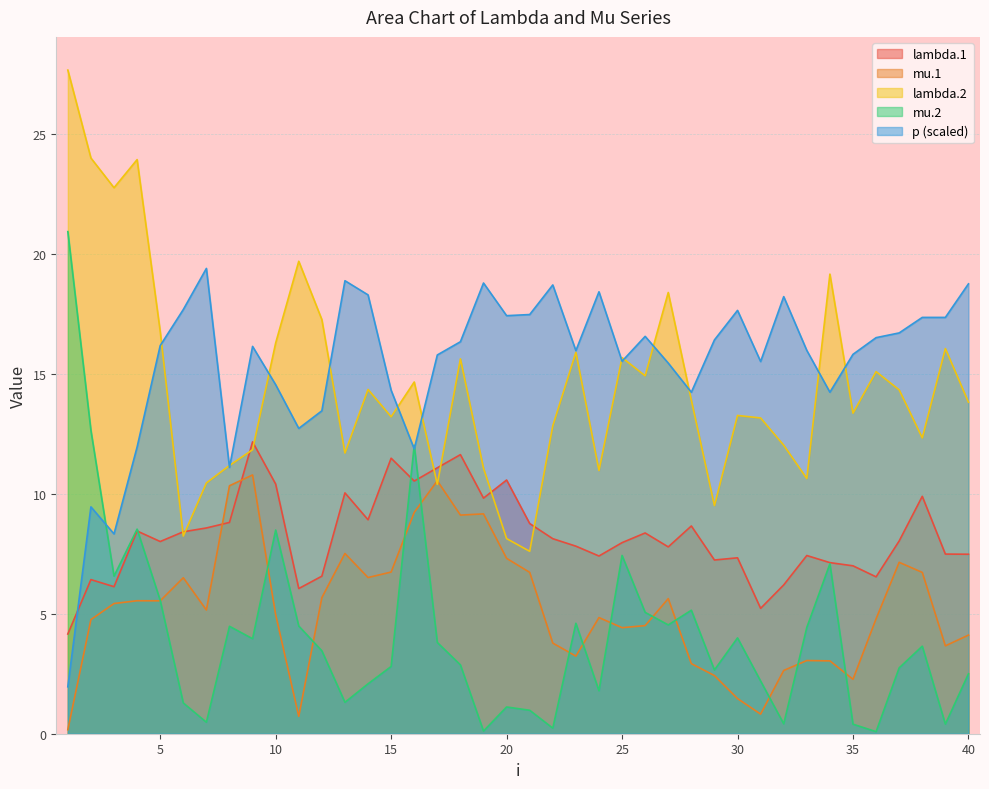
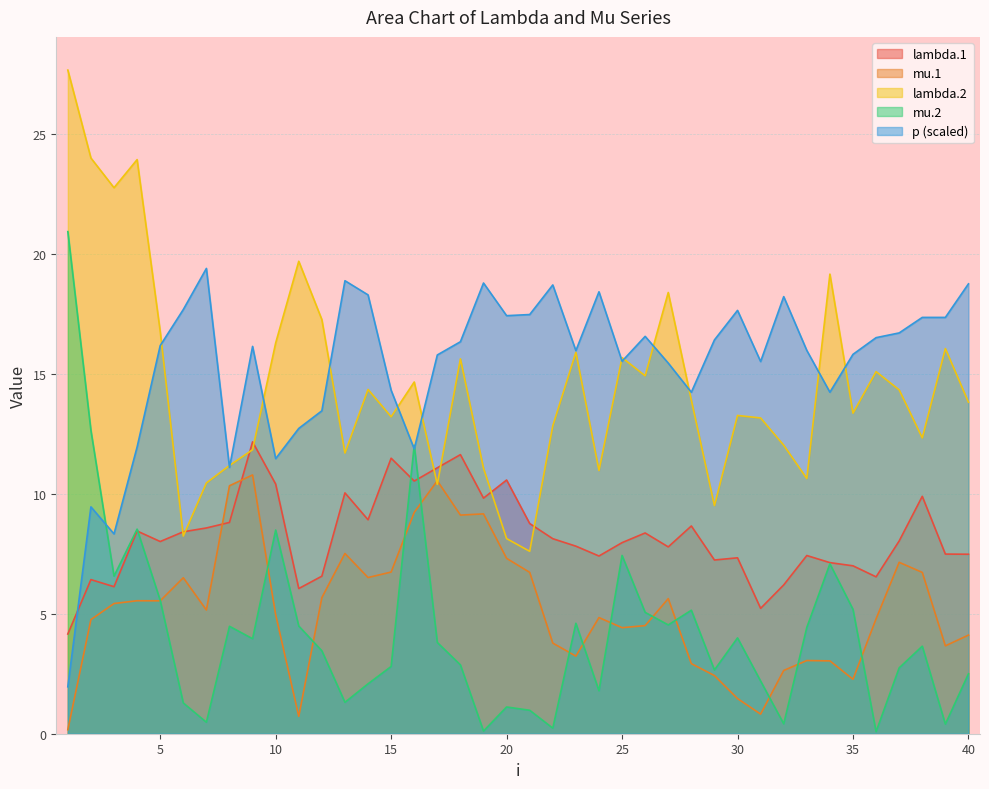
p (scaled), 10: 14.5 -> 11.5
mu.2, 35: 0.4 -> 5.2
